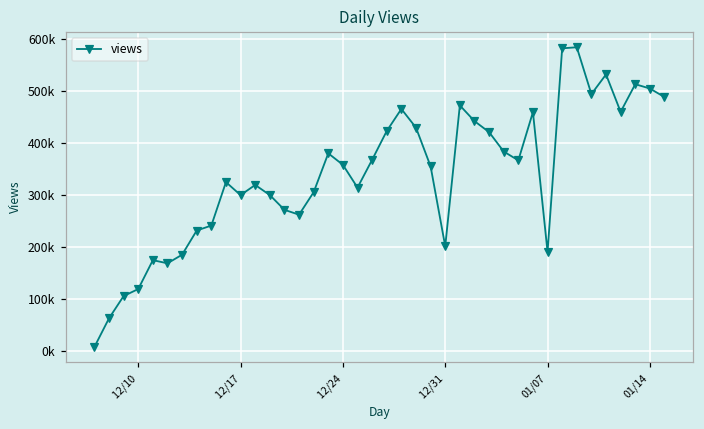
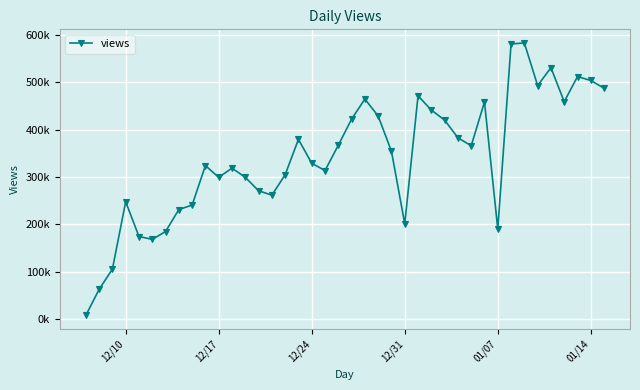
12/10: 120000 -> 250000
12/24: 360000 -> 330000
